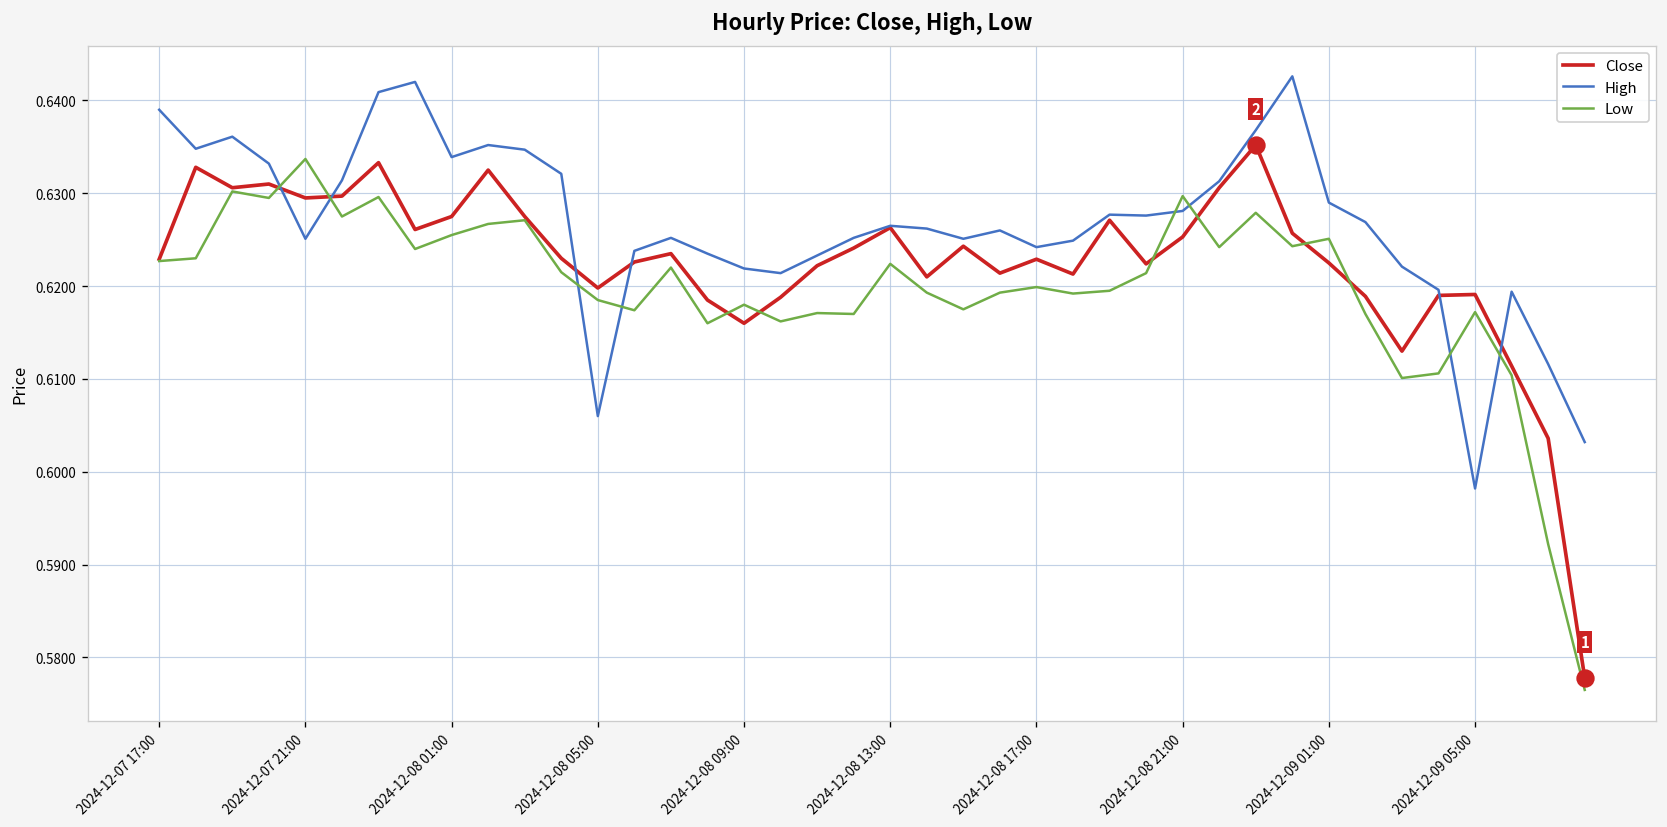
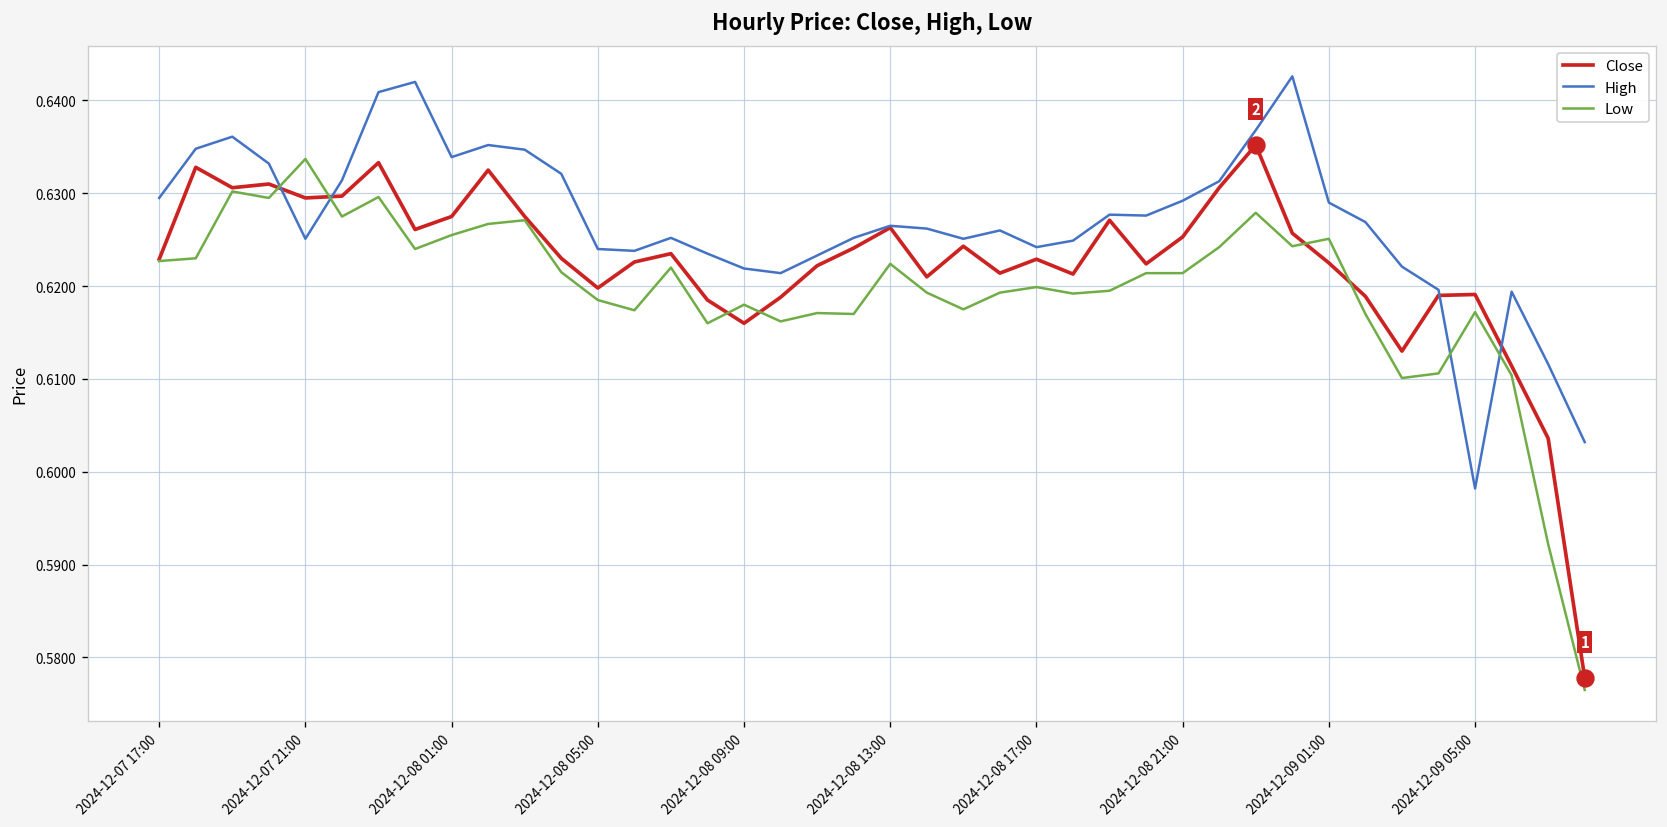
High, 2024-12-07 17:00: 0.639 -> 0.630
High, 2024-12-08 05:00: 0.606 -> 0.624
High, 2024-12-08 21:00: 0.628 -> 0.629
Low, 2024-12-08 21:00: 0.630 -> 0.621
